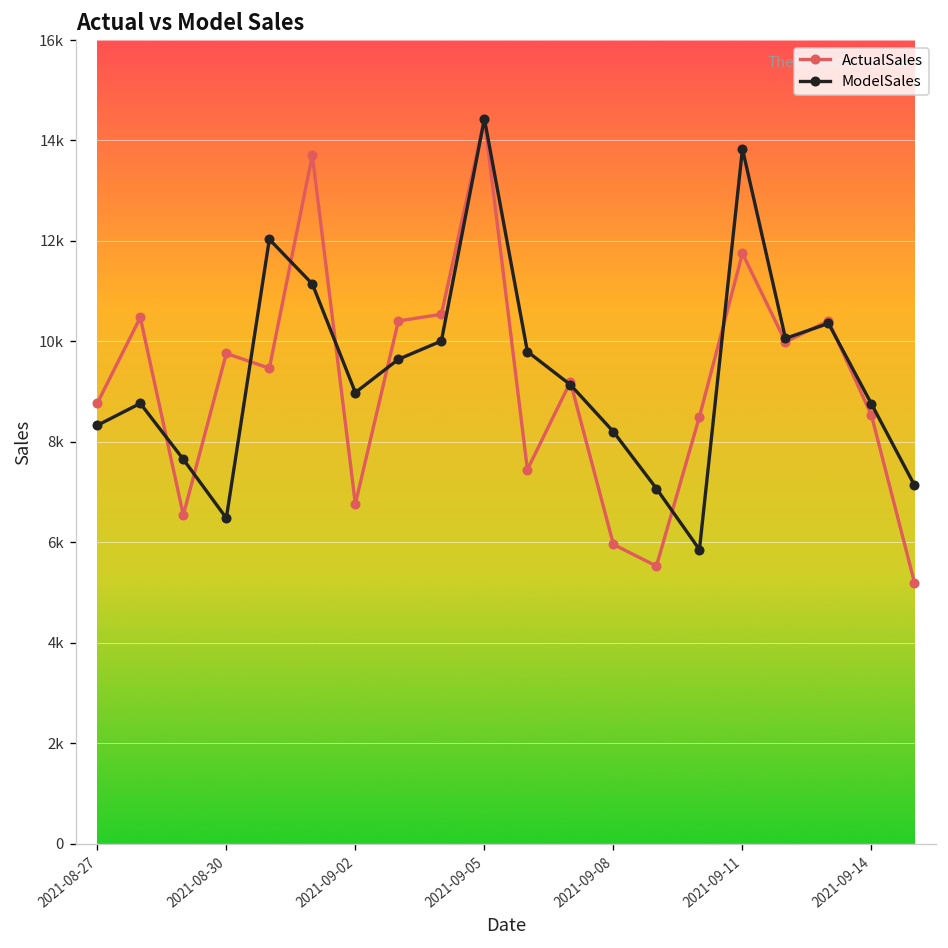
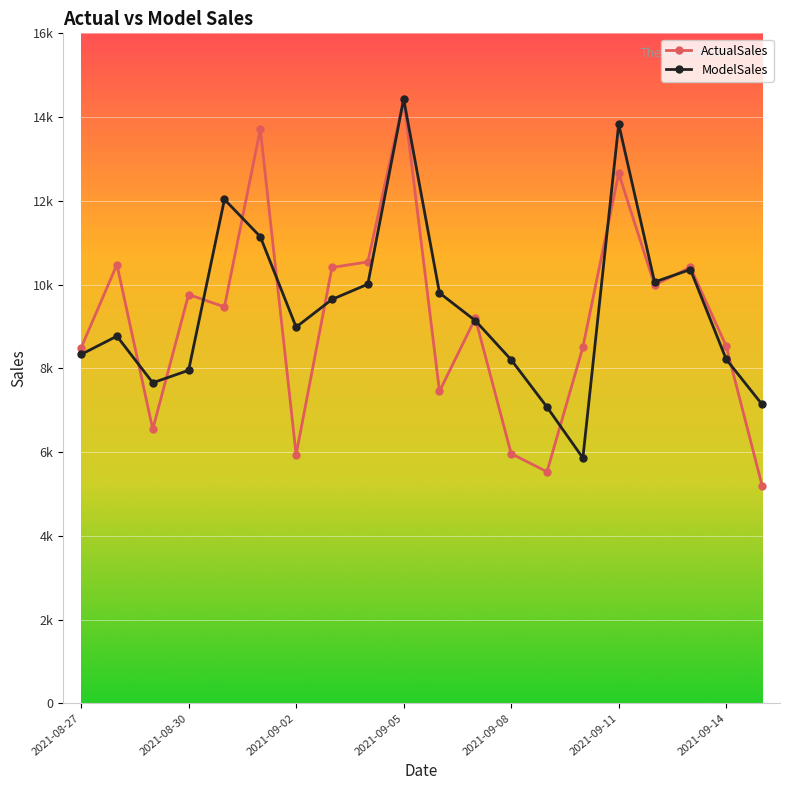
ActualSales, 2021-08-27: 8800 -> 8500
ModelSales, 2021-08-30: 6500 -> 8000
ActualSales, 2021-09-02: 6800 -> 5900
ActualSales, 2021-09-11: 11800 -> 12700
ModelSales, 2021-09-14: 8800 -> 8200
